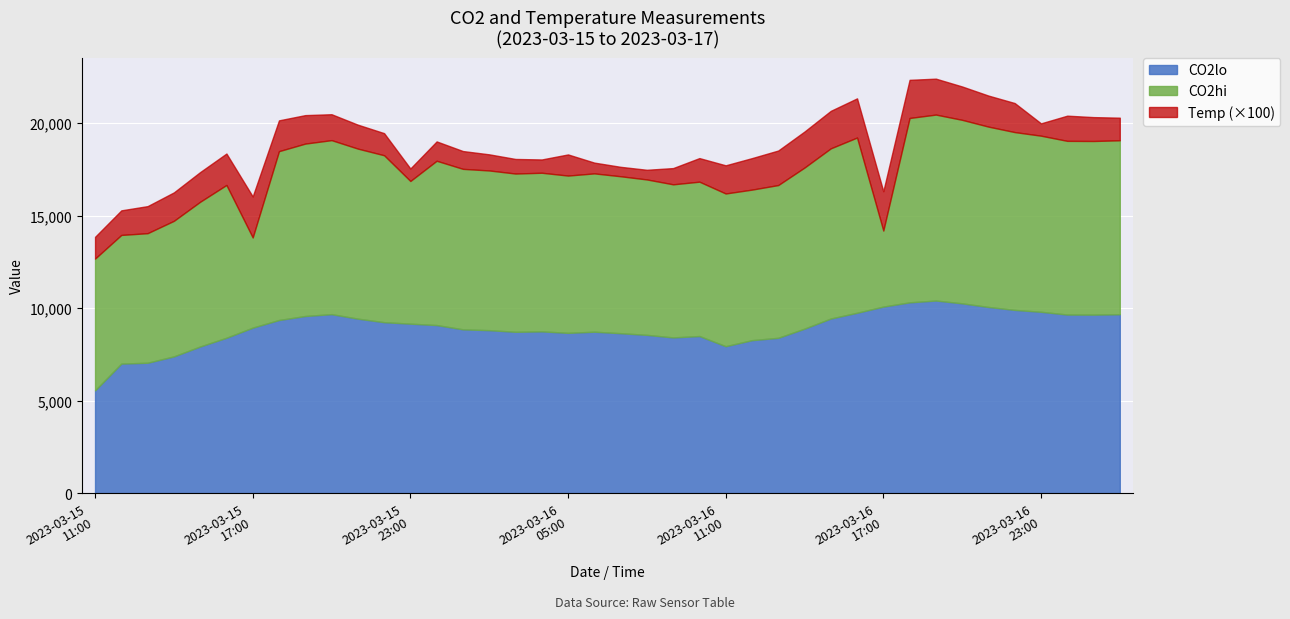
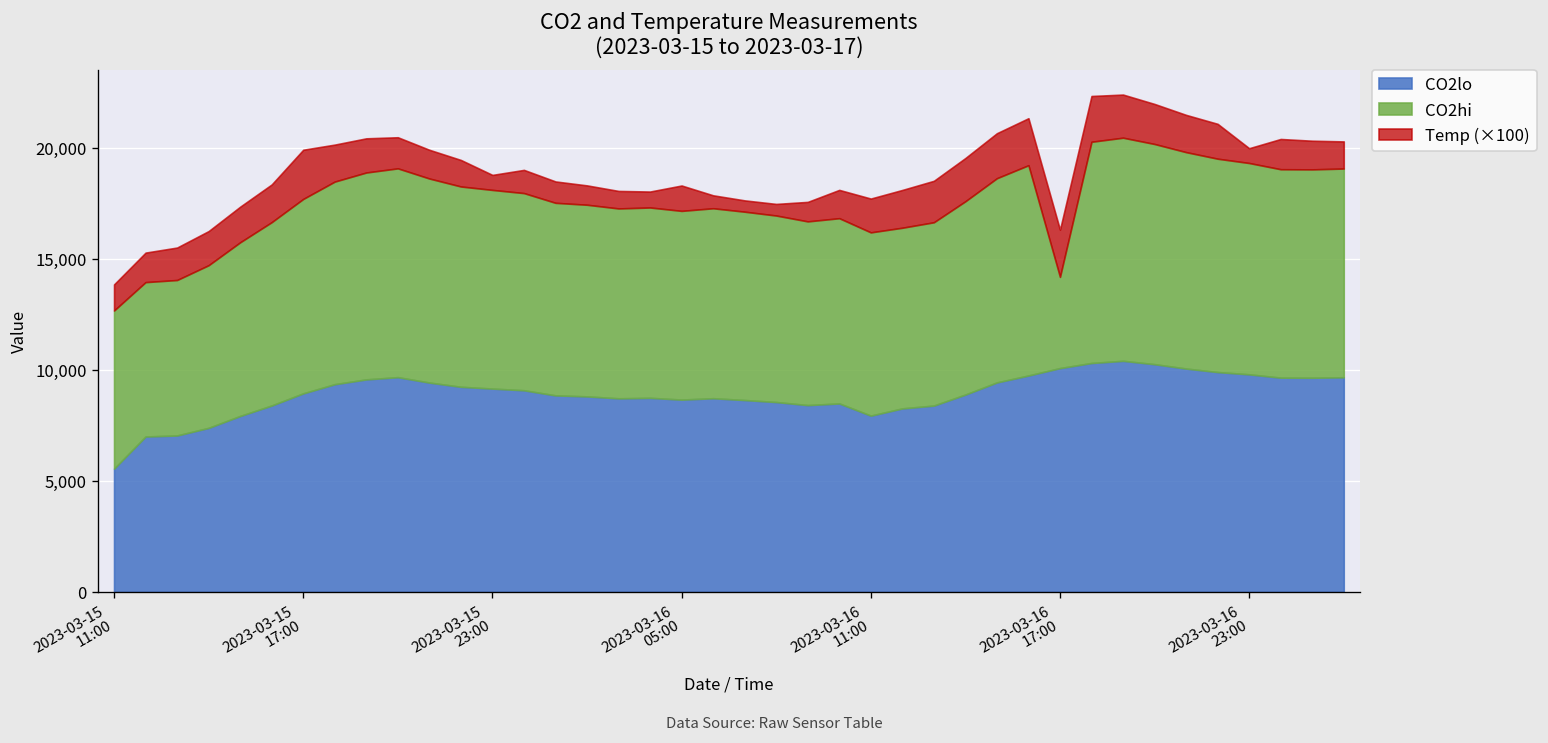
CO2hi, 2023-03-15 17:00: 4,900 -> 8,800
CO2hi, 2023-03-15 23:00: 7,700 -> 8,900
